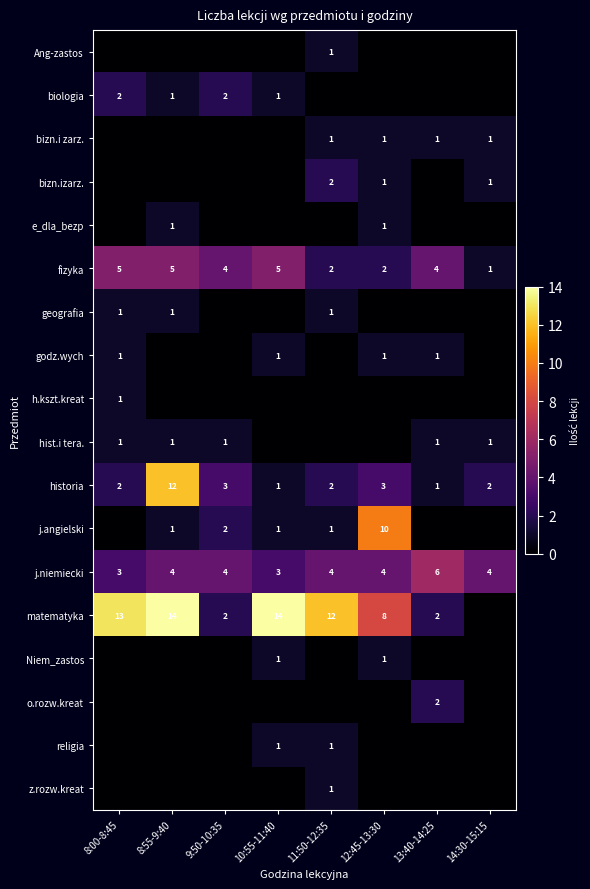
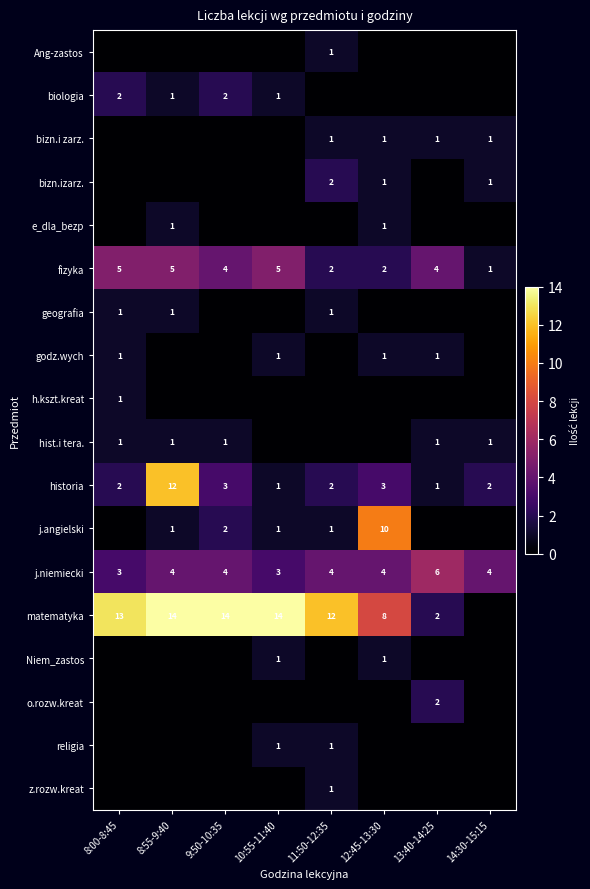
matematyka, 9:50-10:35: 2 -> 14
